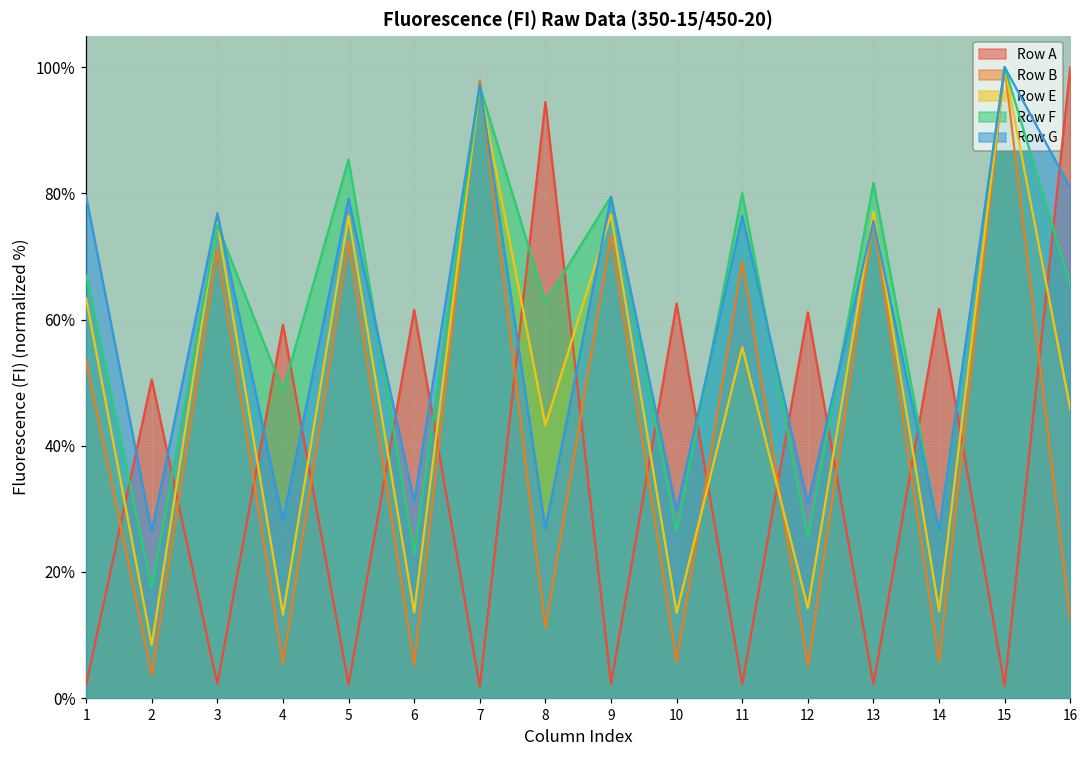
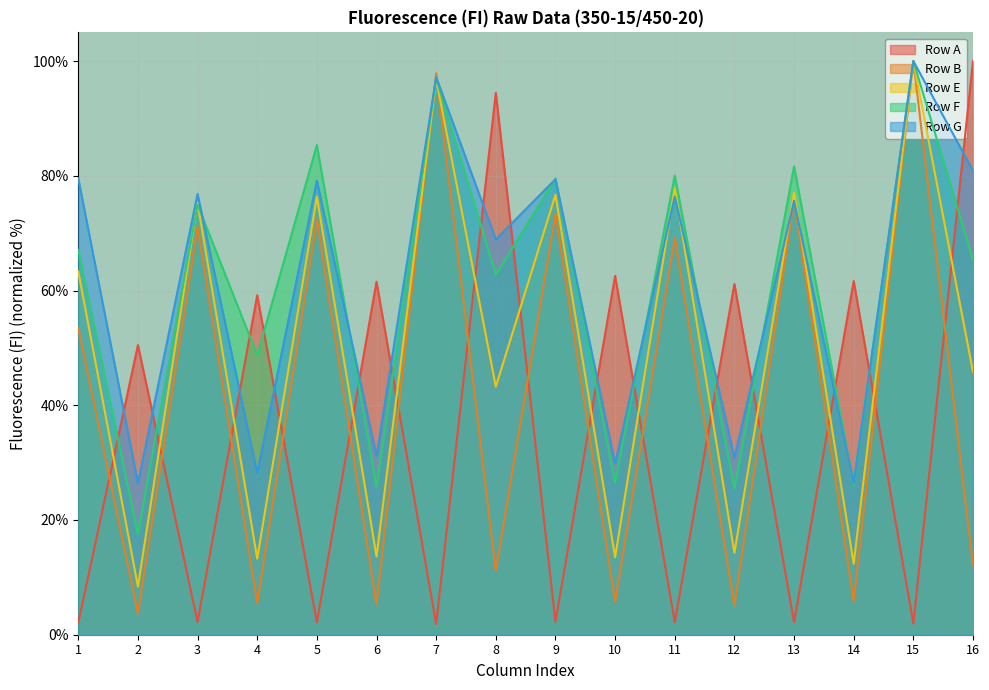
Row F, 6: 23% -> 26%
Row G, 8: 27% -> 69%
Row E, 11: 56% -> 78%
Row E, 14: 14% -> 12%
